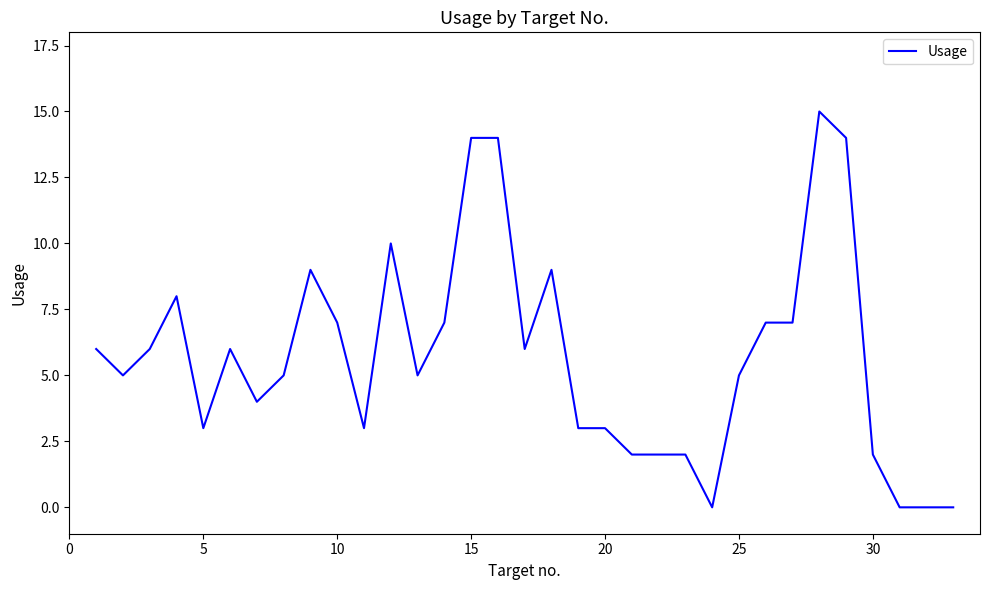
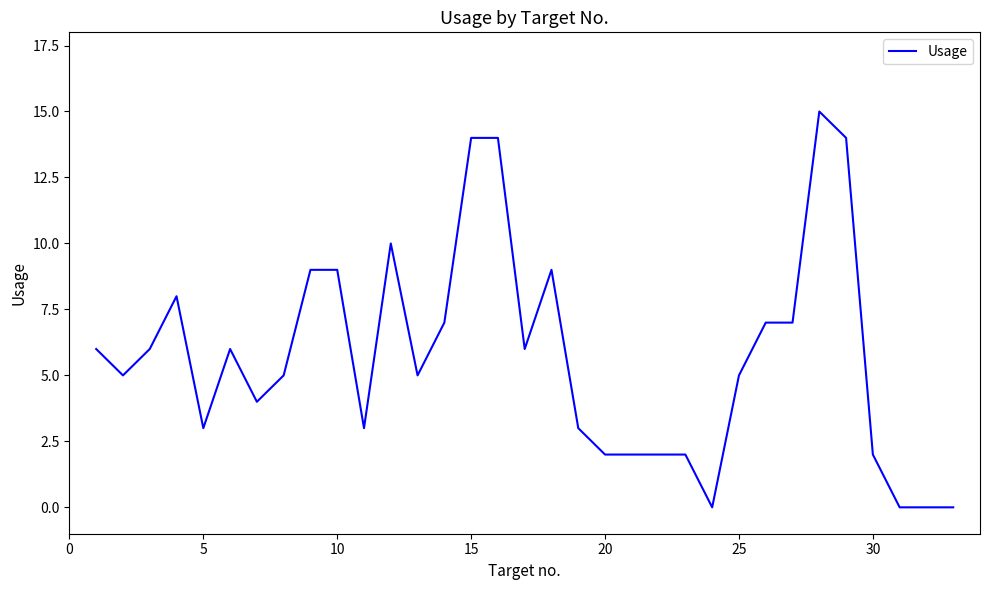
10: 7 -> 9
20: 3 -> 2
